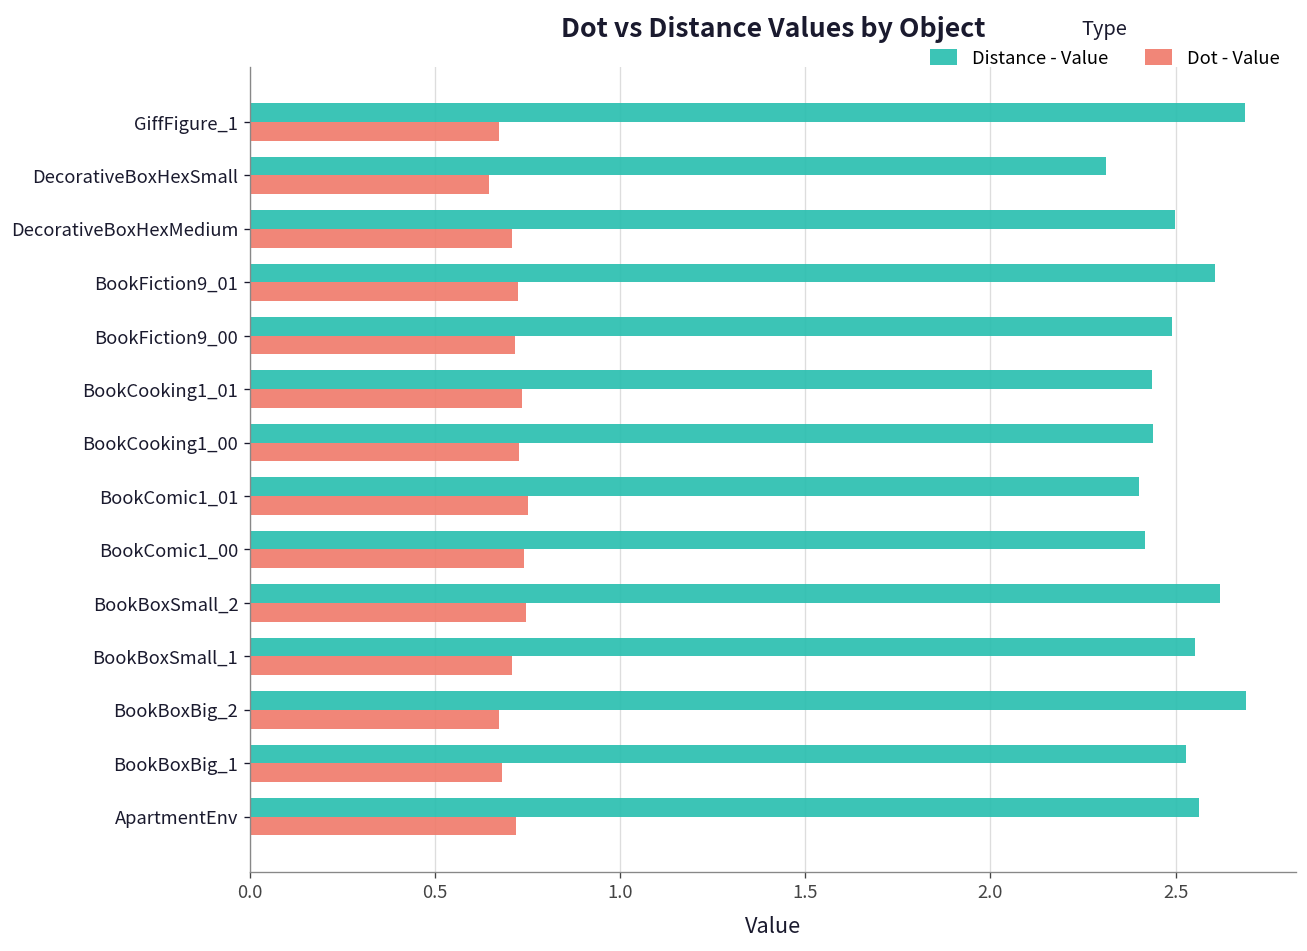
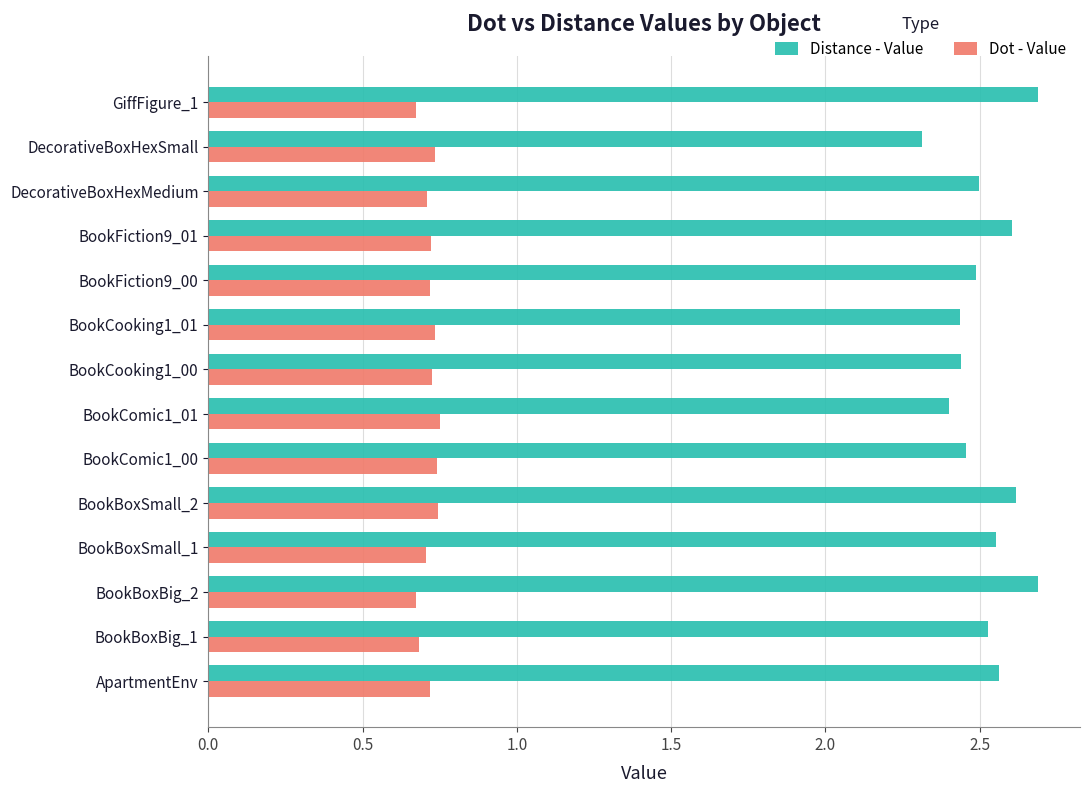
Dot - Value, DecorativeBoxHexSmall: 0.65 -> 0.74
Distance - Value, BookComic1_00: 2.42 -> 2.45
